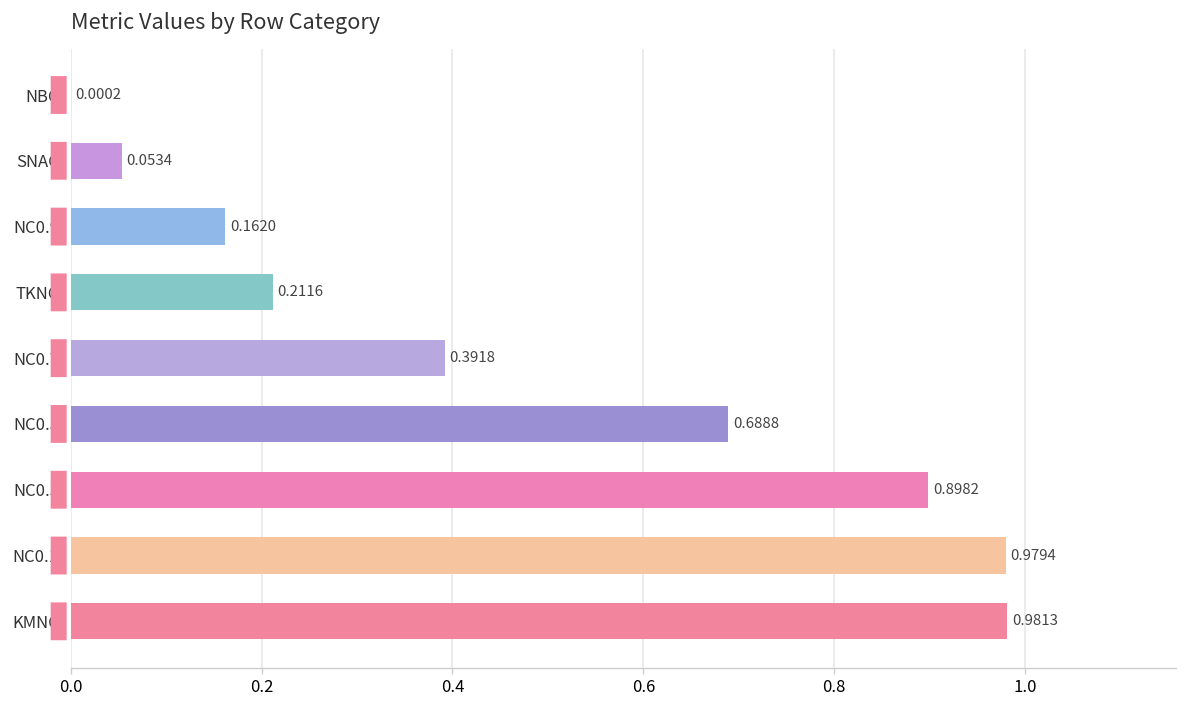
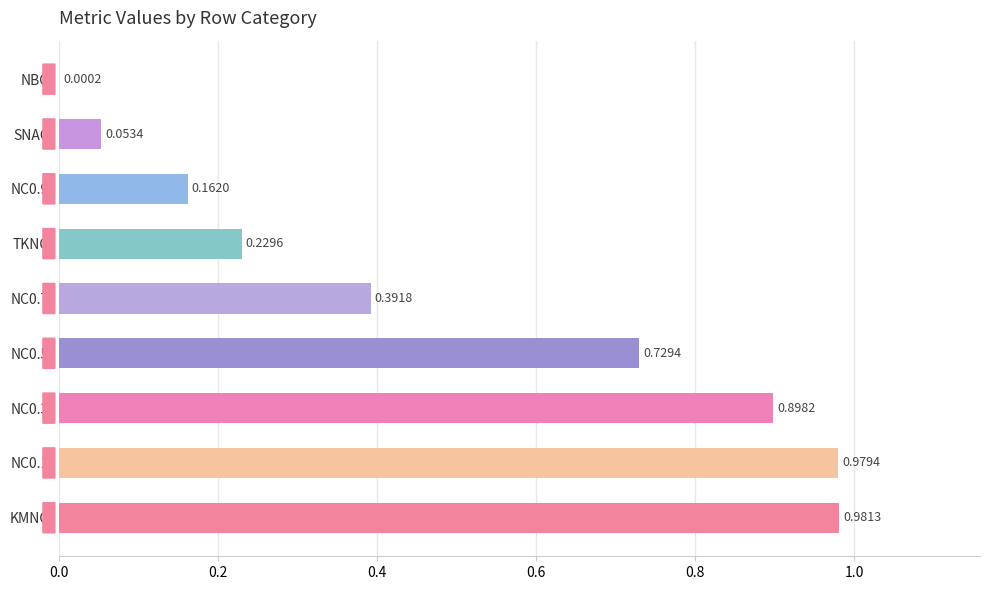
TKNC: 0.2116 -> 0.2296
NC0.5: 0.6888 -> 0.7294
